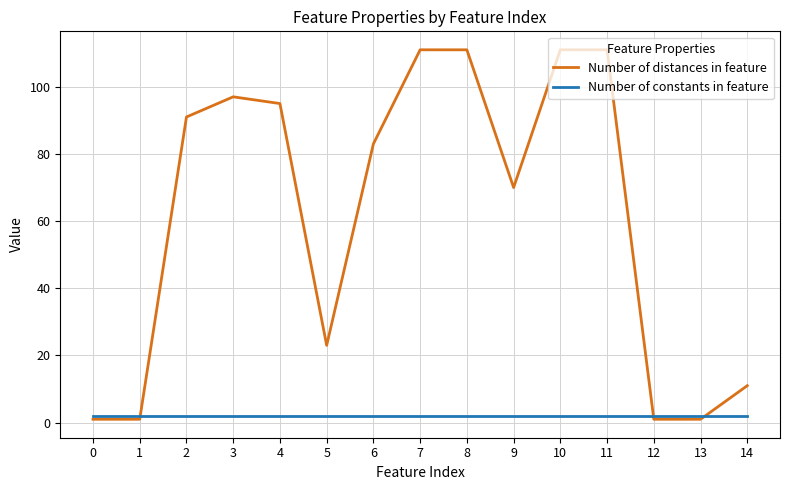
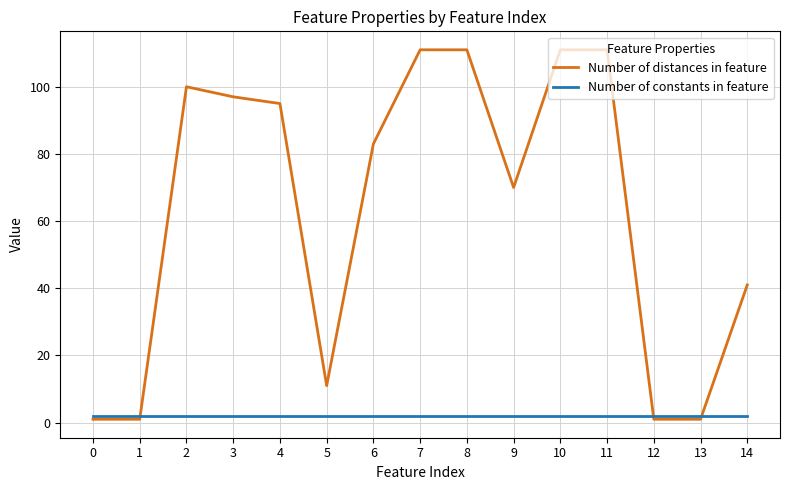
Number of distances in feature, 2: 91 -> 100
Number of distances in feature, 5: 23 -> 11
Number of distances in feature, 14: 11 -> 41
